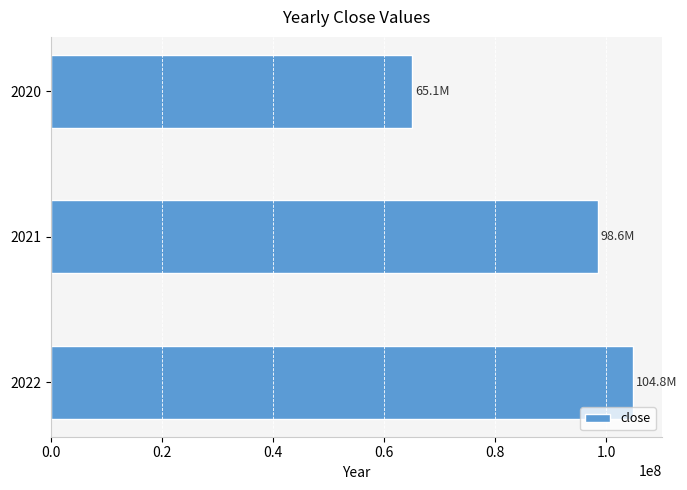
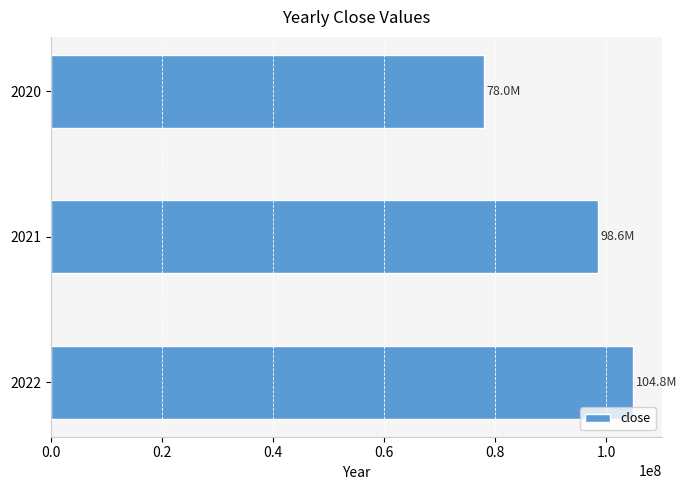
2020: 65.1M -> 78.0M
